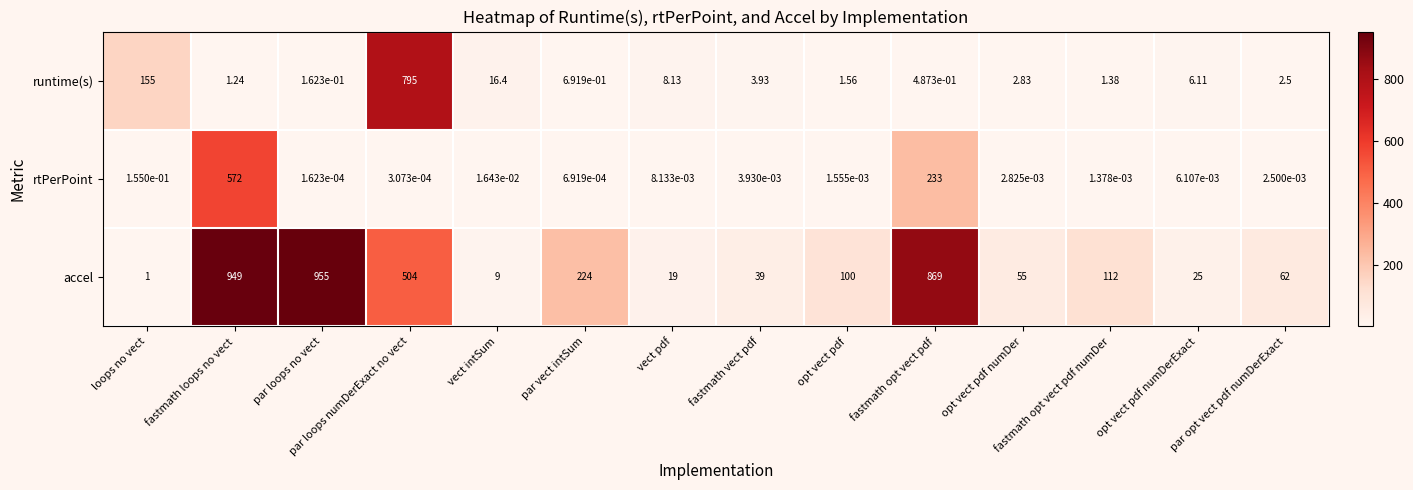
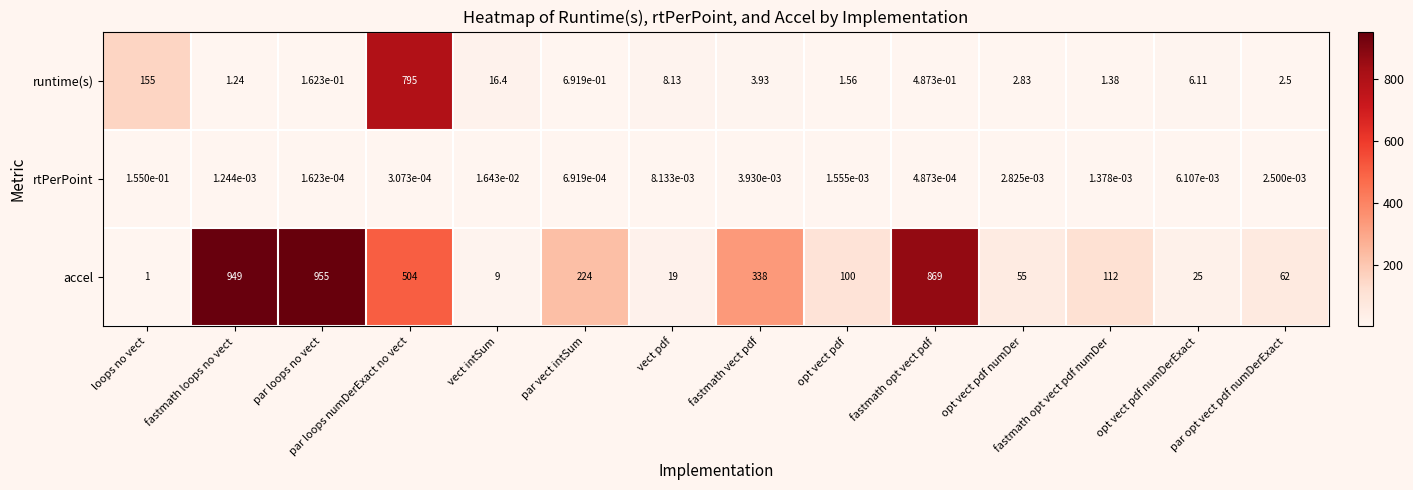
rtPerPoint, fastmath loops no vect: 572 -> 1.244e-03
rtPerPoint, fastmath opt vect pdf: 233 -> 4.873e-04
accel, fastmath vect pdf: 39 -> 338
